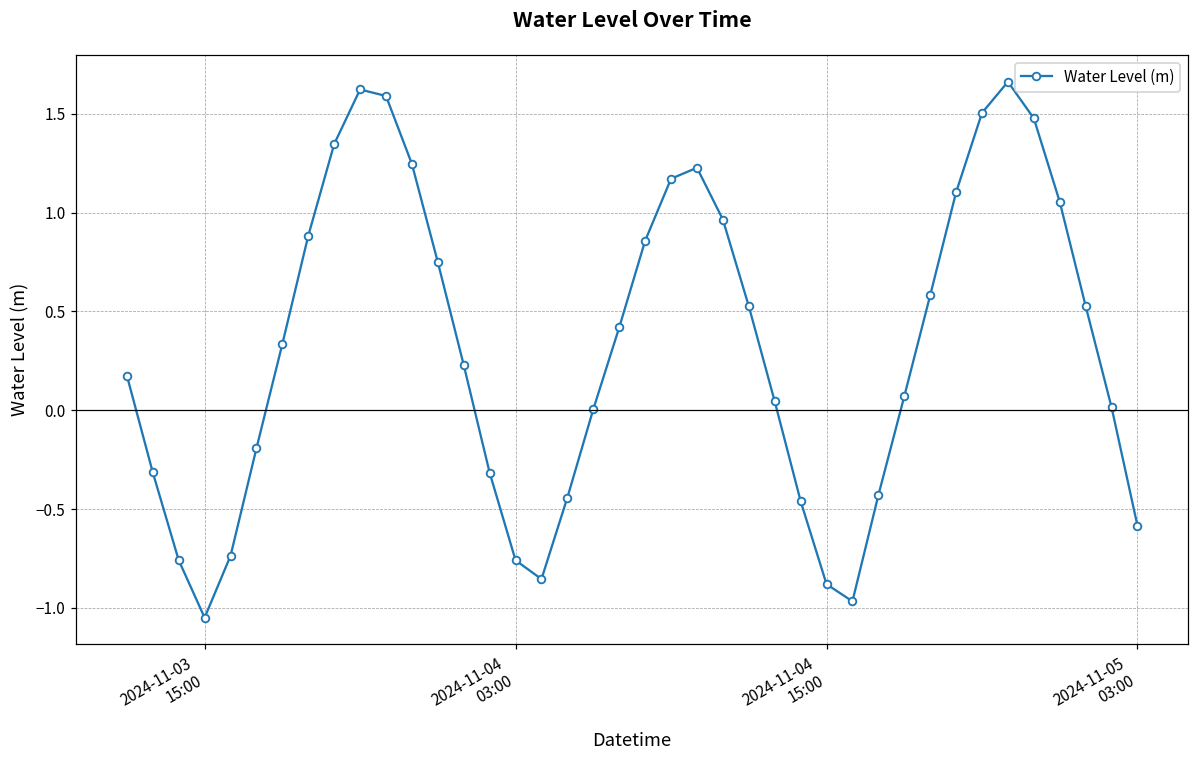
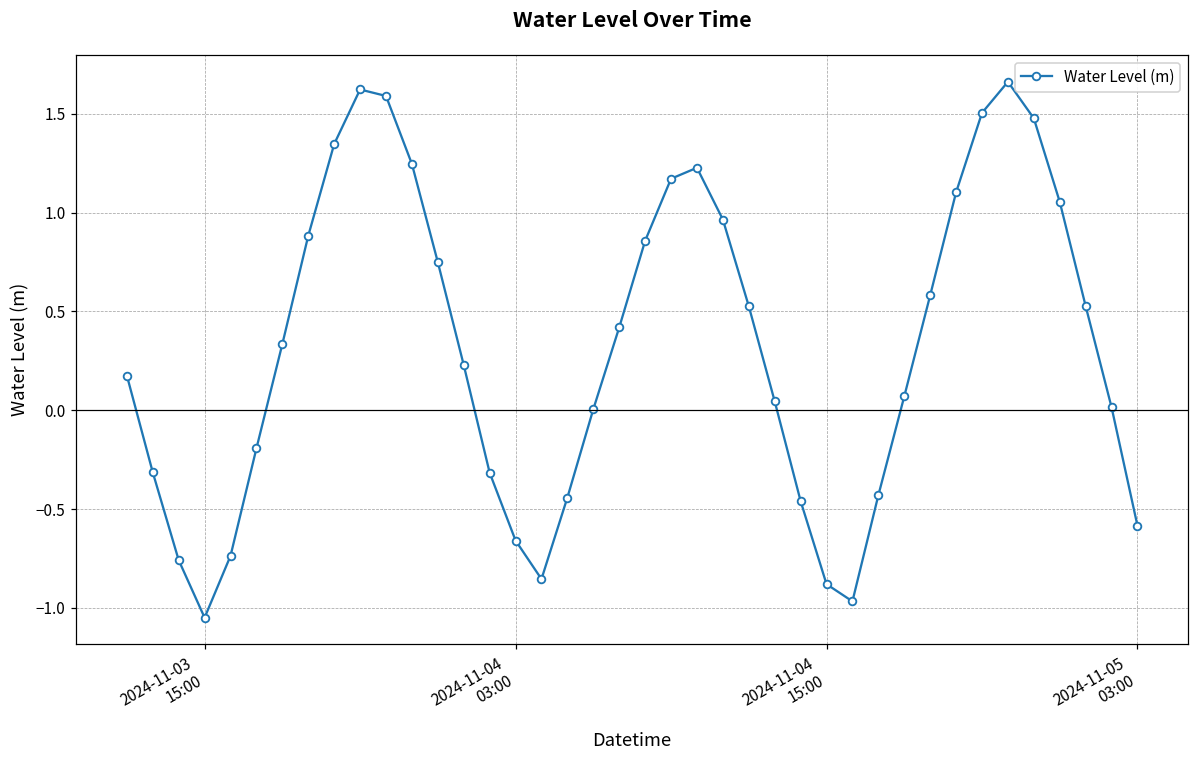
2024-11-04 03:00: -0.76 -> -0.66
